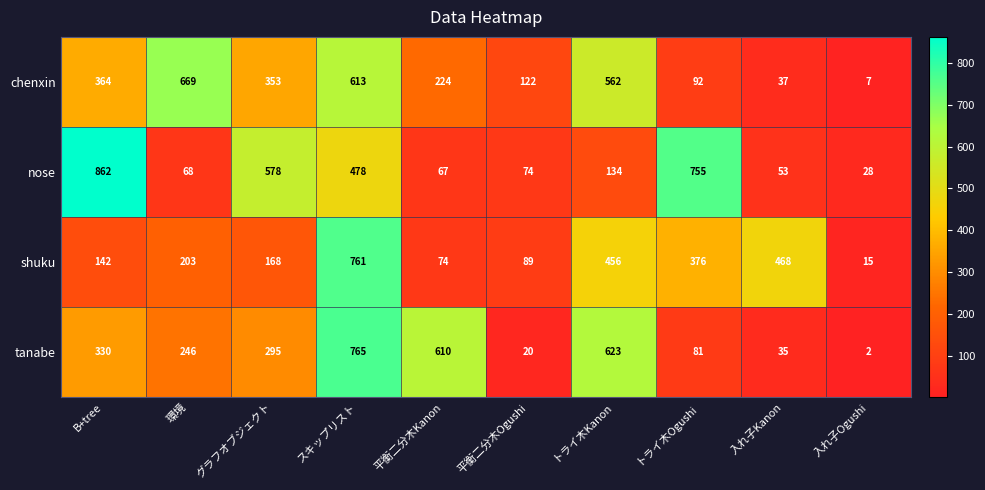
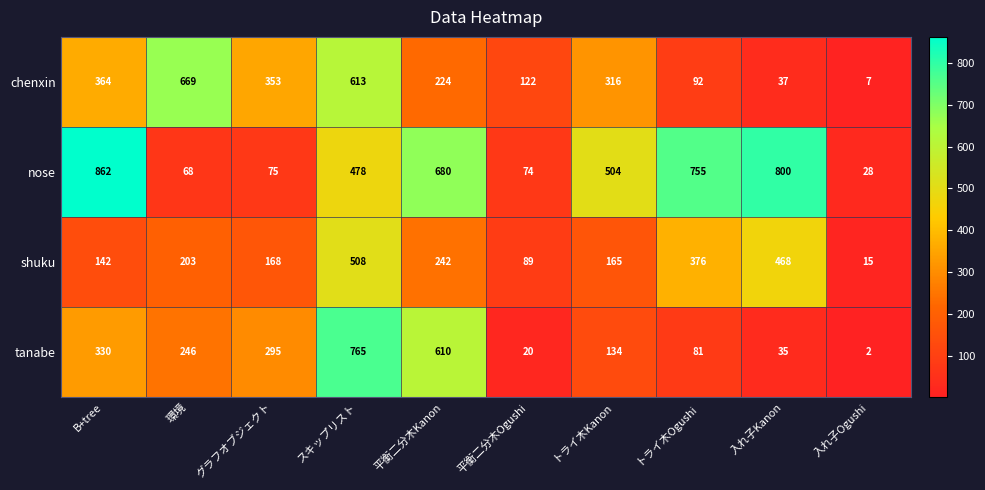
chenxin, トライ木Kanon: 562 -> 316
nose, グラフオブジェクト: 578 -> 75
nose, 平衡二分木Kanon: 67 -> 680
nose, トライ木Kanon: 134 -> 504
nose, 入れ子Kanon: 53 -> 800
shuku, スキップリスト: 761 -> 508
shuku, 平衡二分木Kanon: 74 -> 242
shuku, トライ木Kanon: 456 -> 165
tanabe, トライ木Kanon: 623 -> 134
